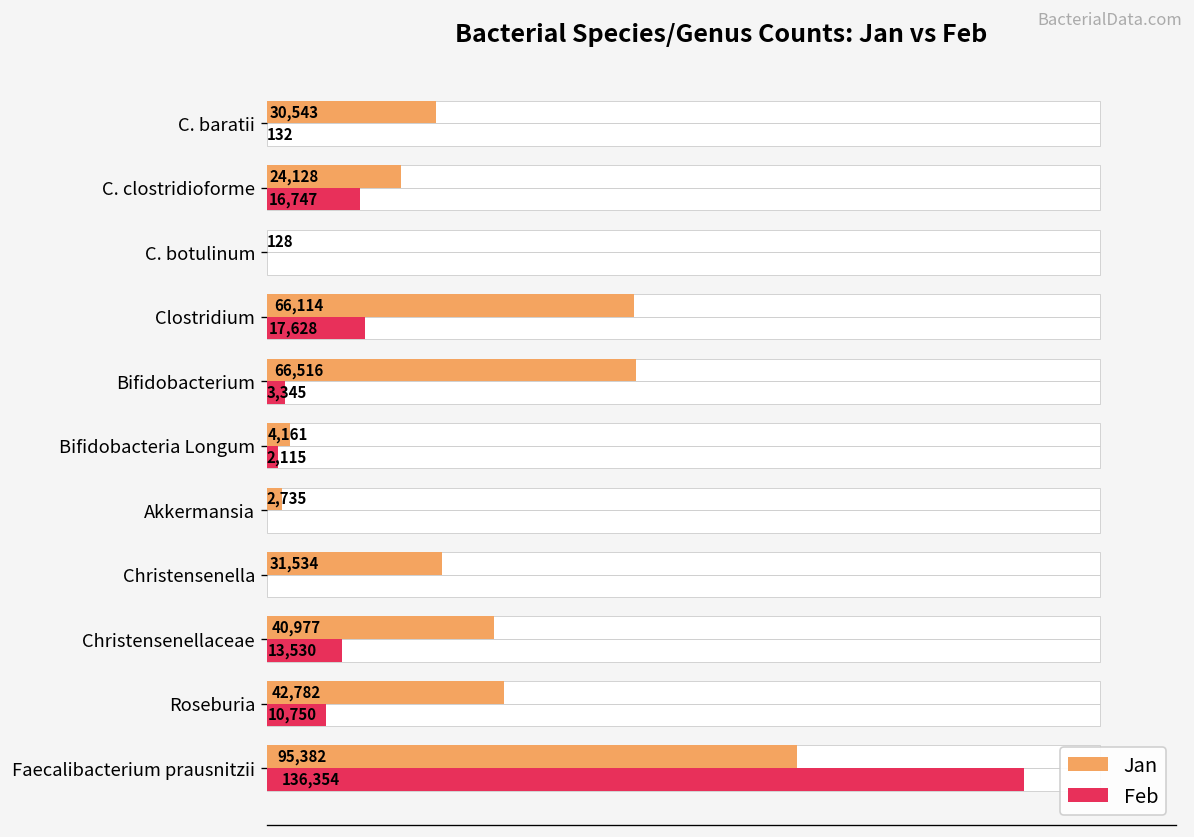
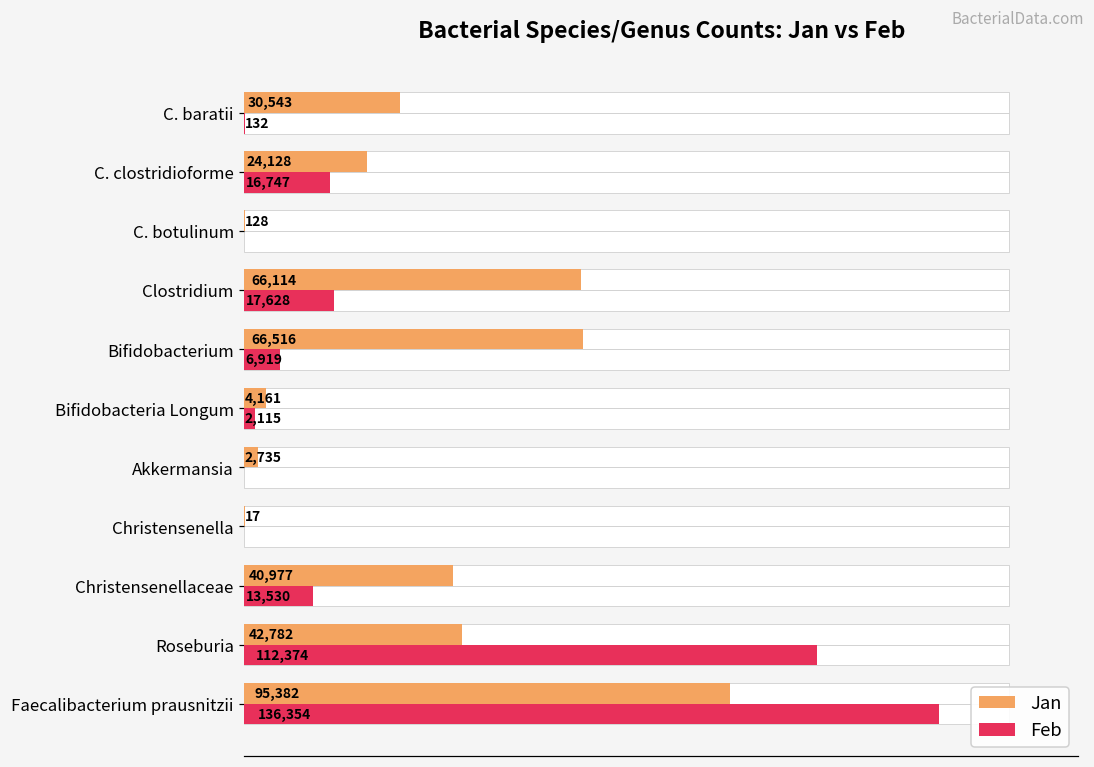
Feb, Bifidobacterium: 3,345 -> 6,919
Jan, Christensenella: 31,534 -> 17
Feb, Roseburia: 10,750 -> 112,374
